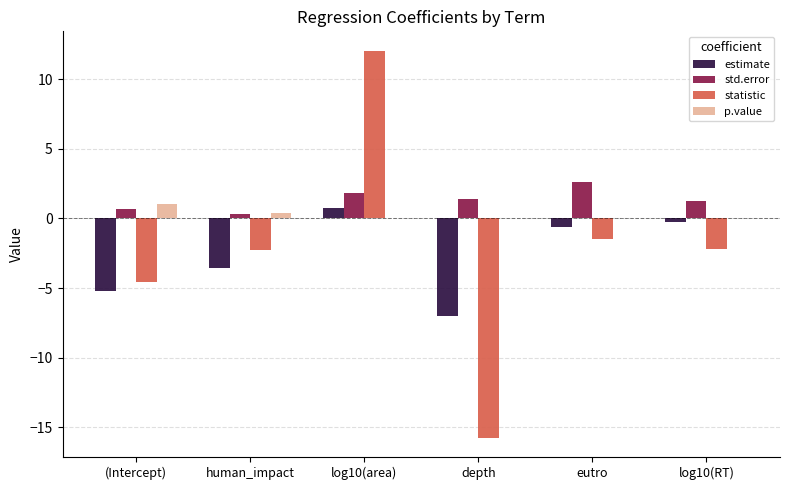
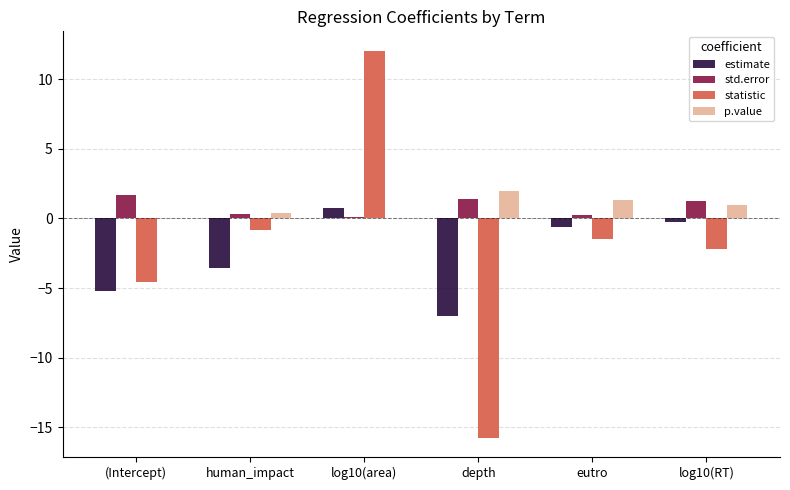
std.error, (Intercept): 0.7 -> 1.7
p.value, (Intercept): 1 -> 0
statistic, human_impact: -2.3 -> -0.8
std.error, log10(area): 1.8 -> 0.1
p.value, depth: 0 -> 2
std.error, eutro: 2.6 -> 0.3
p.value, eutro: 0.0 -> 1.3
p.value, log10(RT): 0.0 -> 1.0
